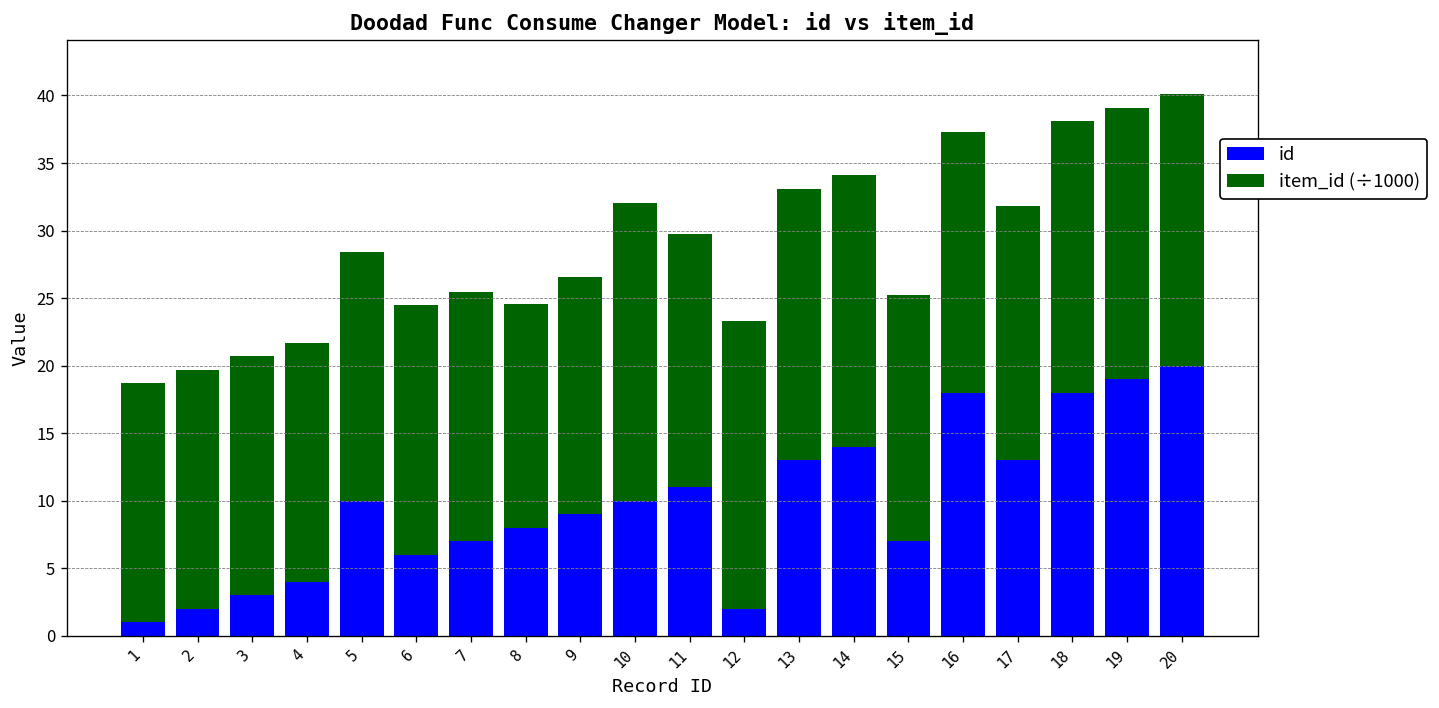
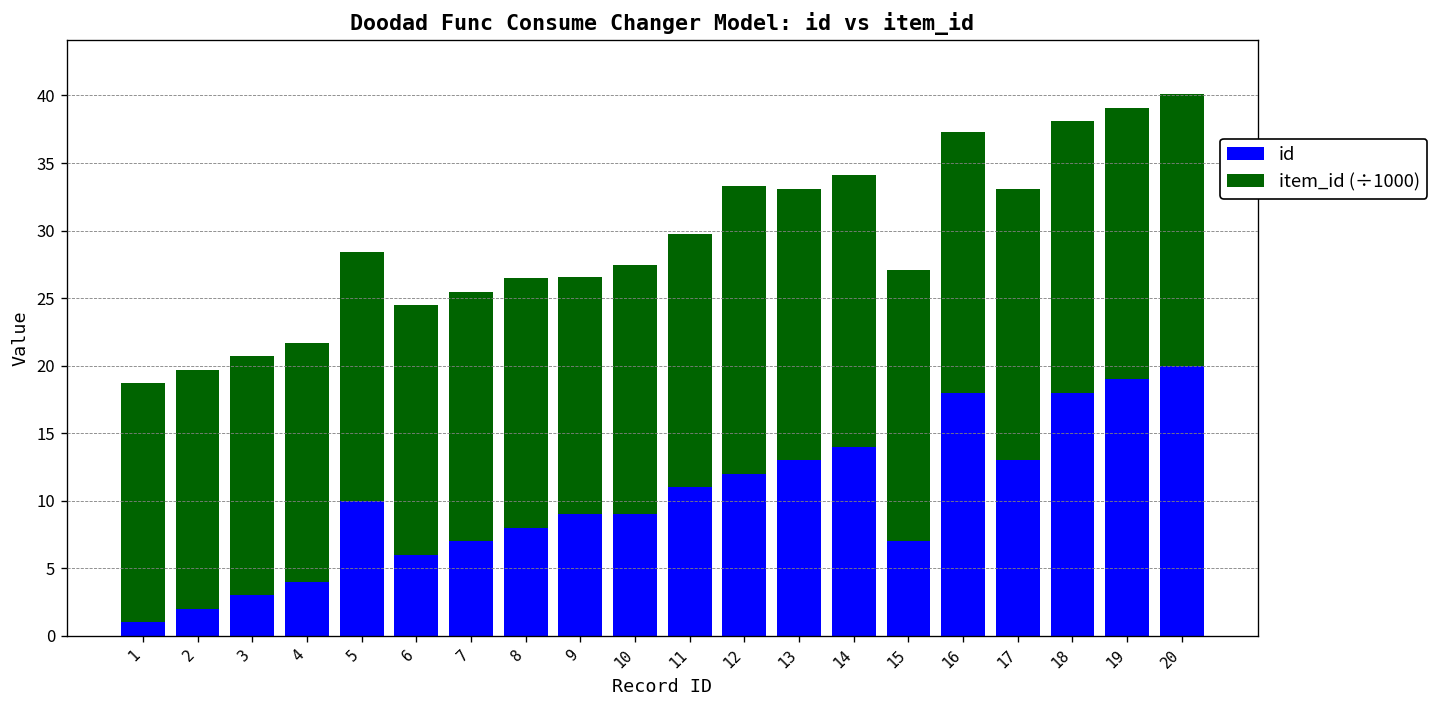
item_id (÷1000), 8: 16.5 -> 18.5
id, 10: 10 -> 9
item_id (÷1000), 10: 22.0 -> 18.5
id, 12: 2 -> 12
item_id (÷1000), 15: 18.2 -> 20.1
item_id (÷1000), 17: 18.9 -> 20.1
